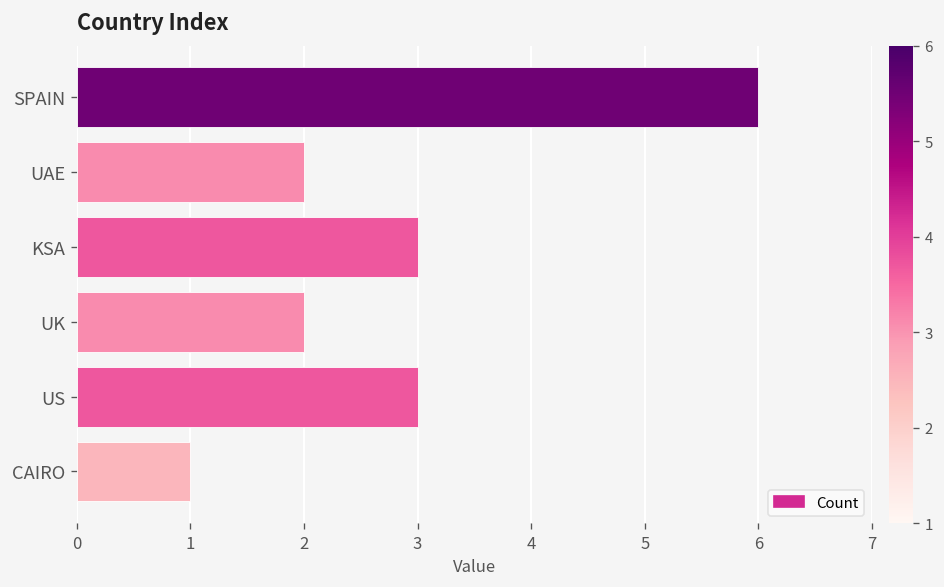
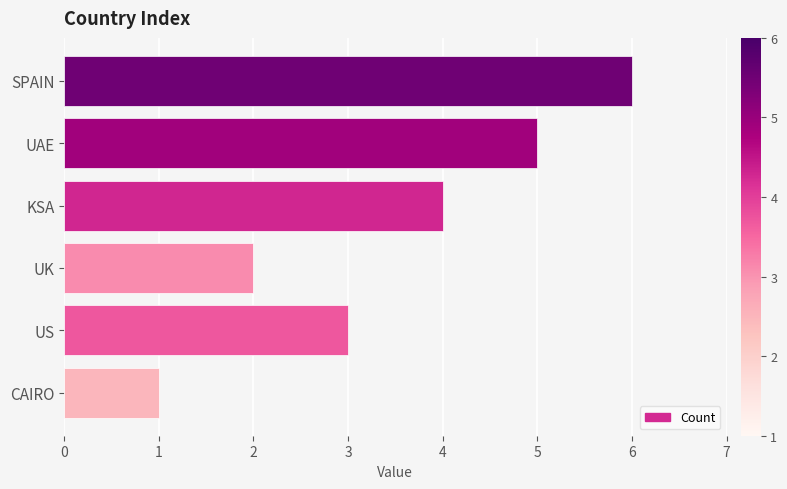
UAE: 2 -> 5
KSA: 3 -> 4
